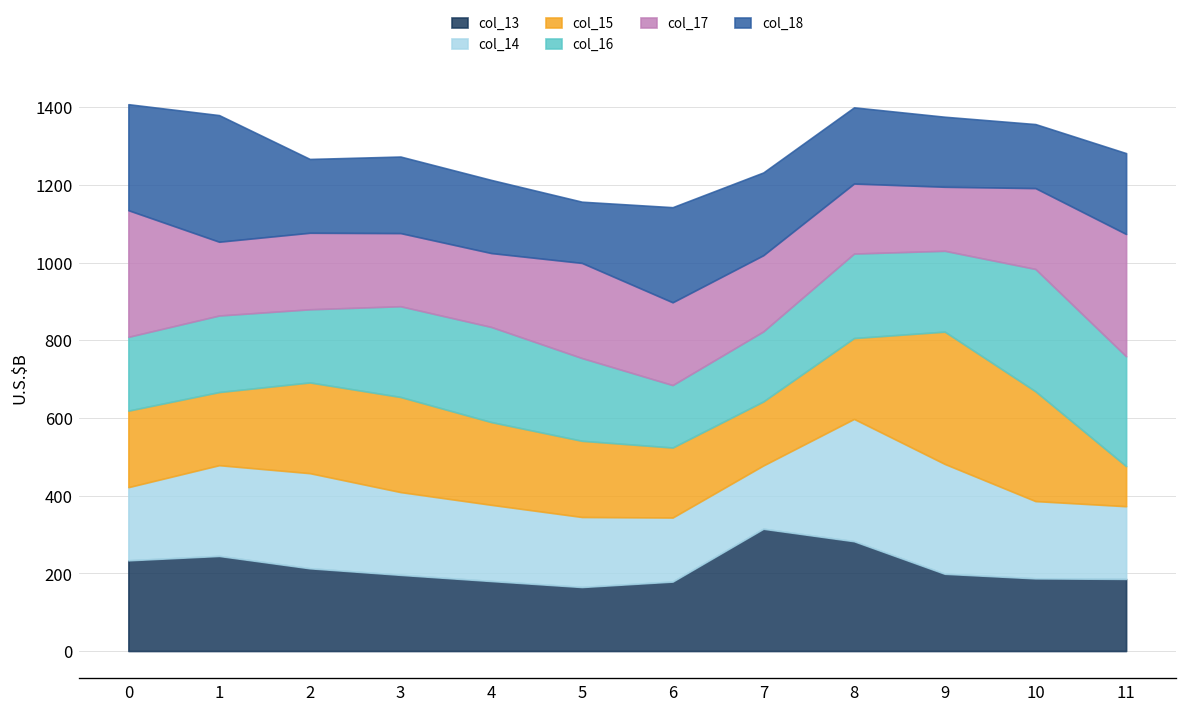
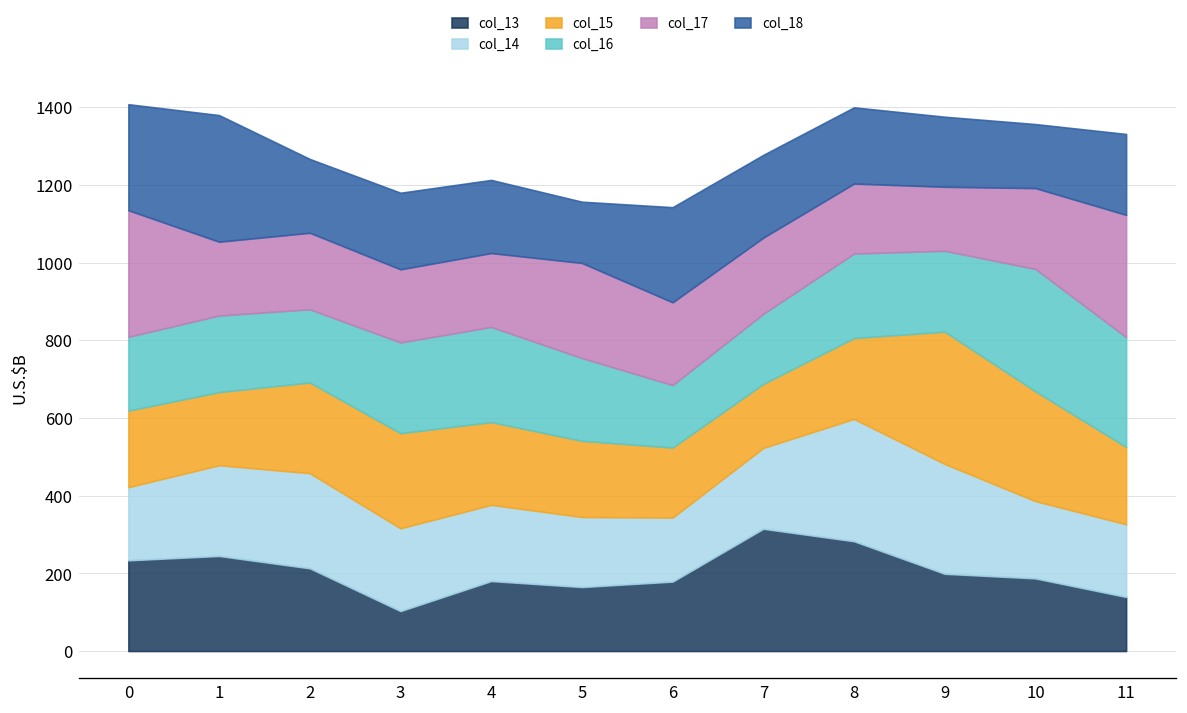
col_13, 3: 200 -> 100
col_14, 7: 160 -> 210
col_13, 11: 190 -> 140
col_15, 11: 100 -> 200
